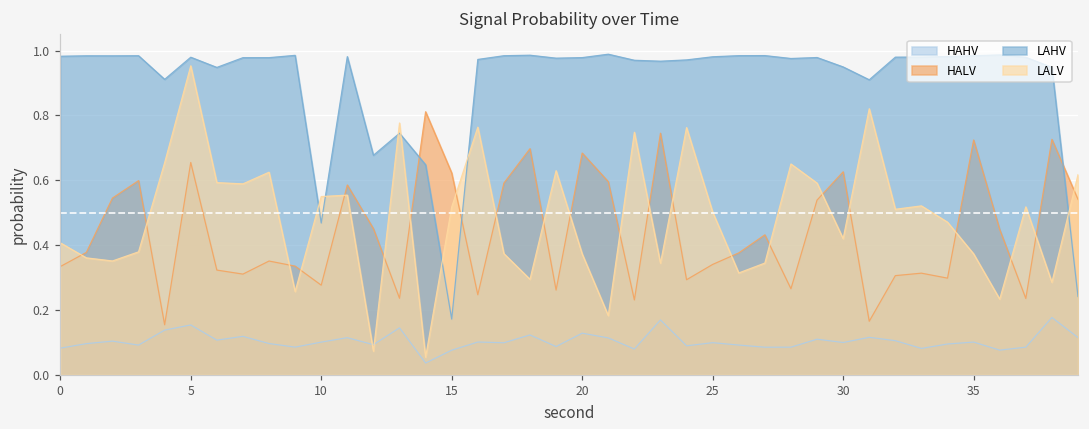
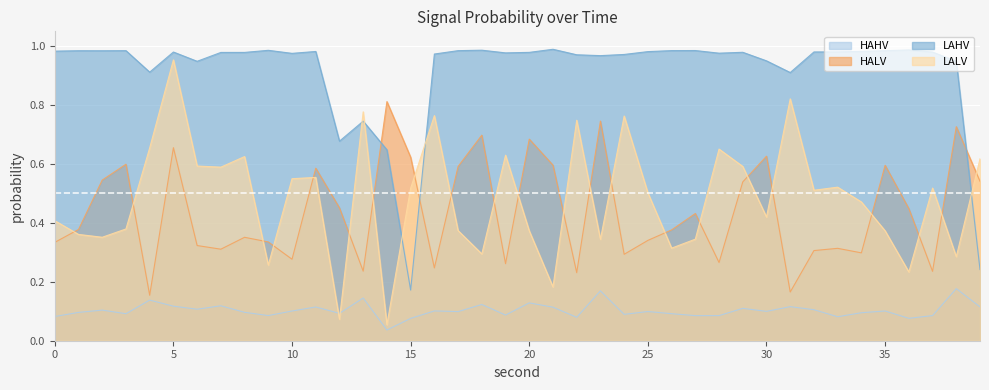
HAHV, 5: 0.15 -> 0.12
LAHV, 10: 0.47 -> 0.98
HALV, 35: 0.72 -> 0.60
